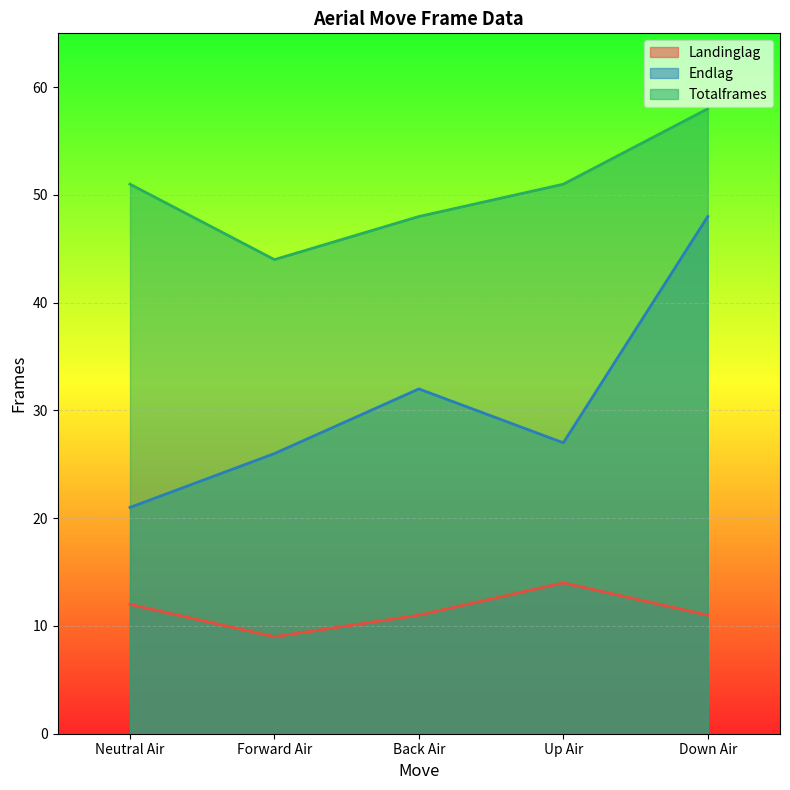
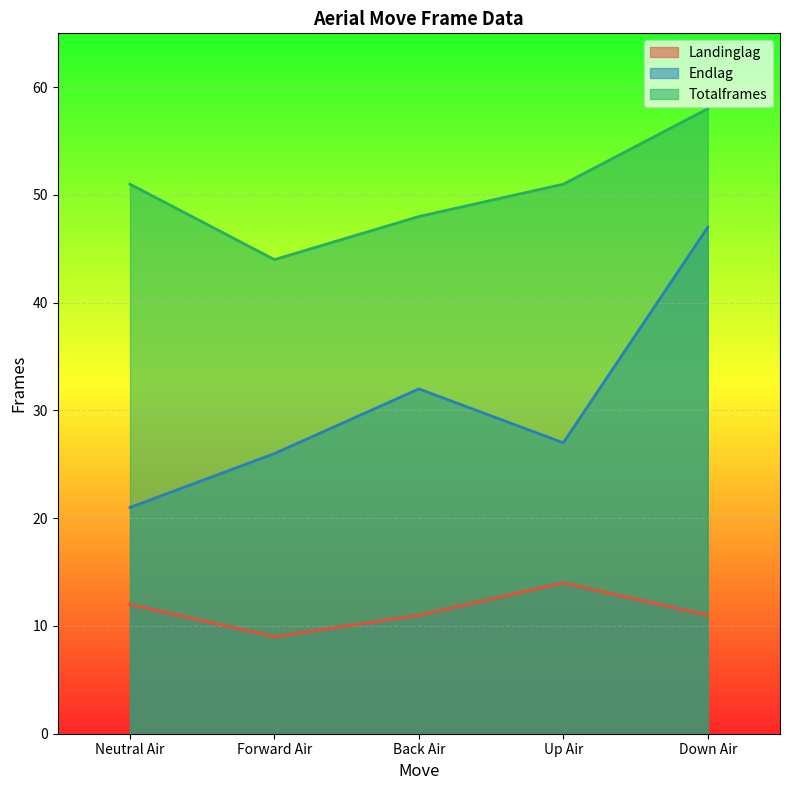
Endlag, Down Air: 48 -> 47
